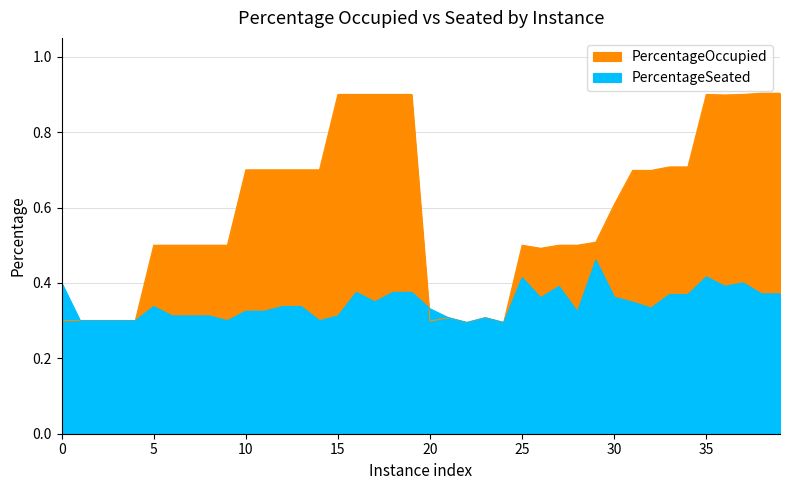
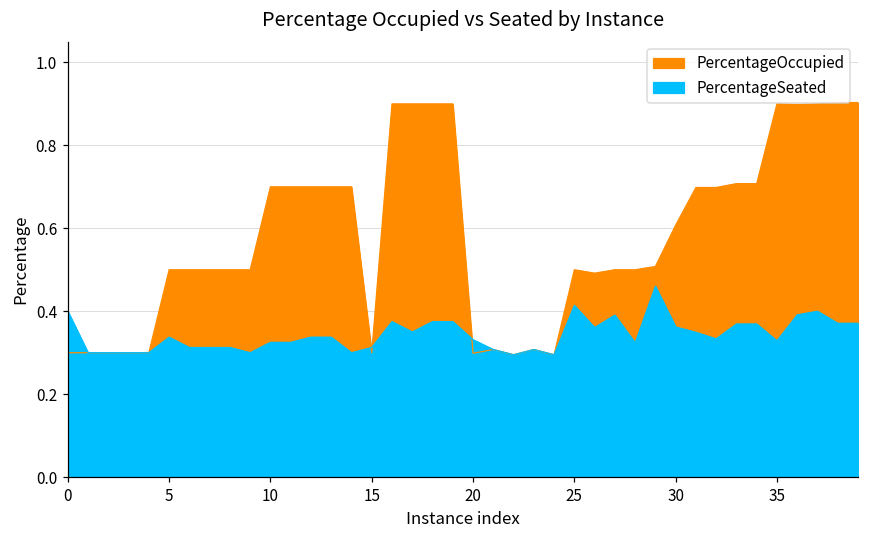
PercentageOccupied, 15: 0.9 -> 0.3
PercentageSeated, 35: 0.42 -> 0.33
